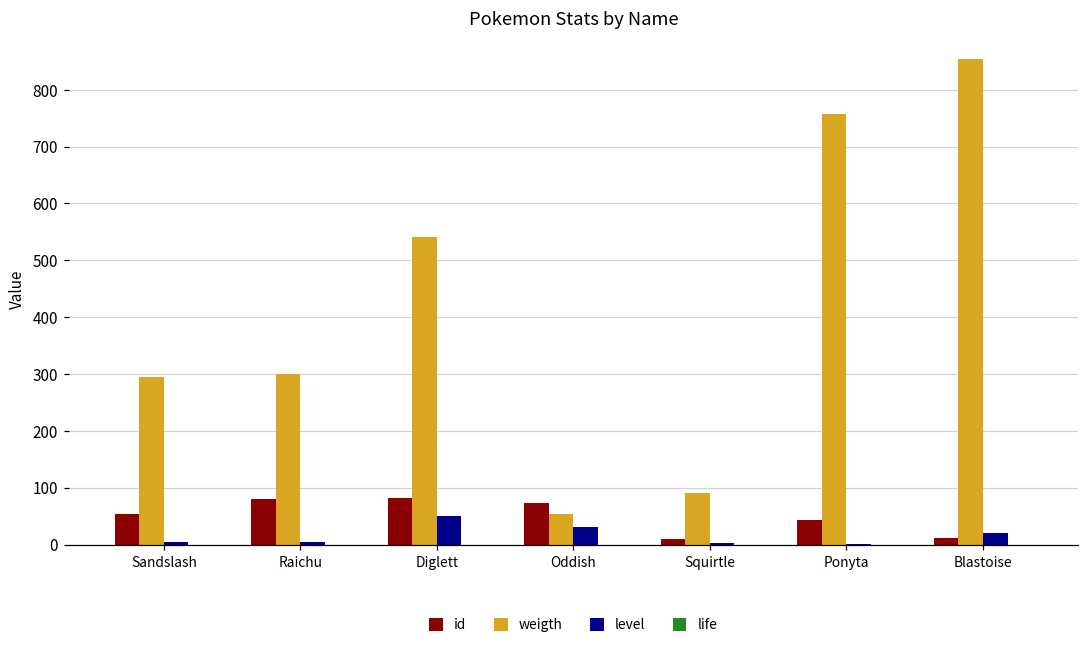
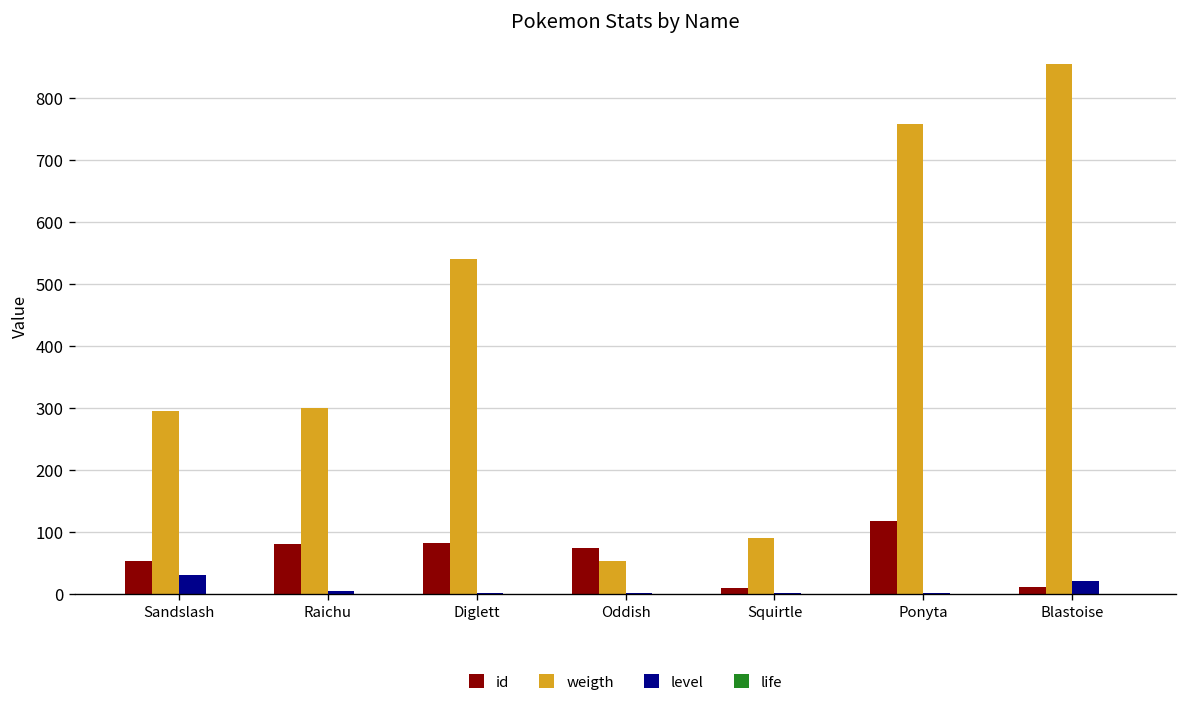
level, Sandslash: 0 -> 30
level, Diglett: 50 -> 0
level, Oddish: 30 -> 0
id, Ponyta: 40 -> 120
